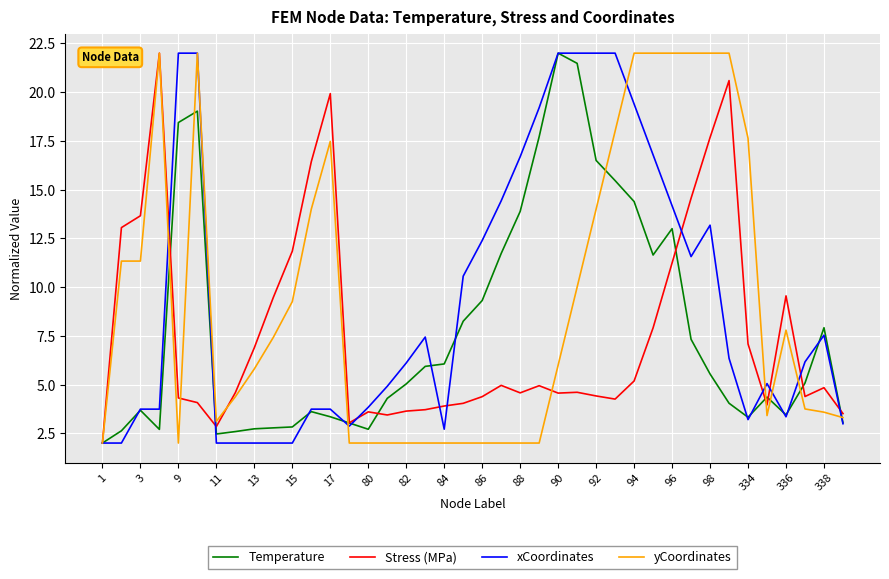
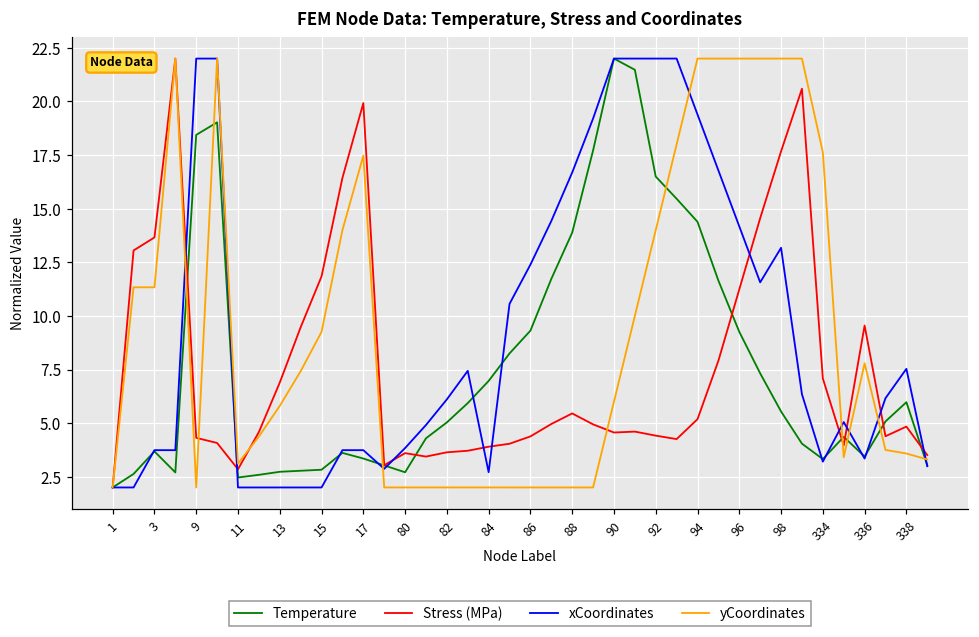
Temperature, 84: 6.1 -> 7.0
Stress (MPa), 88: 4.6 -> 5.5
Temperature, 96: 13.0 -> 9.3
Temperature, 338: 7.9 -> 6.0
